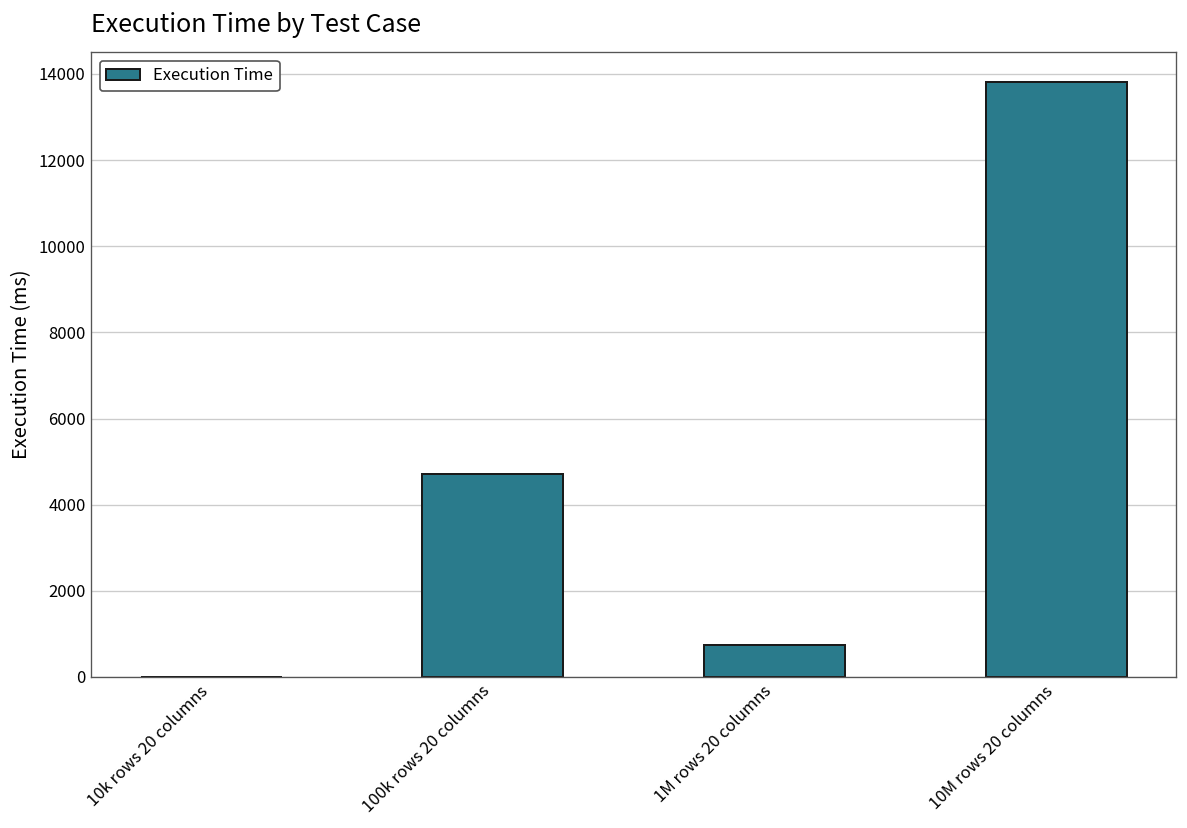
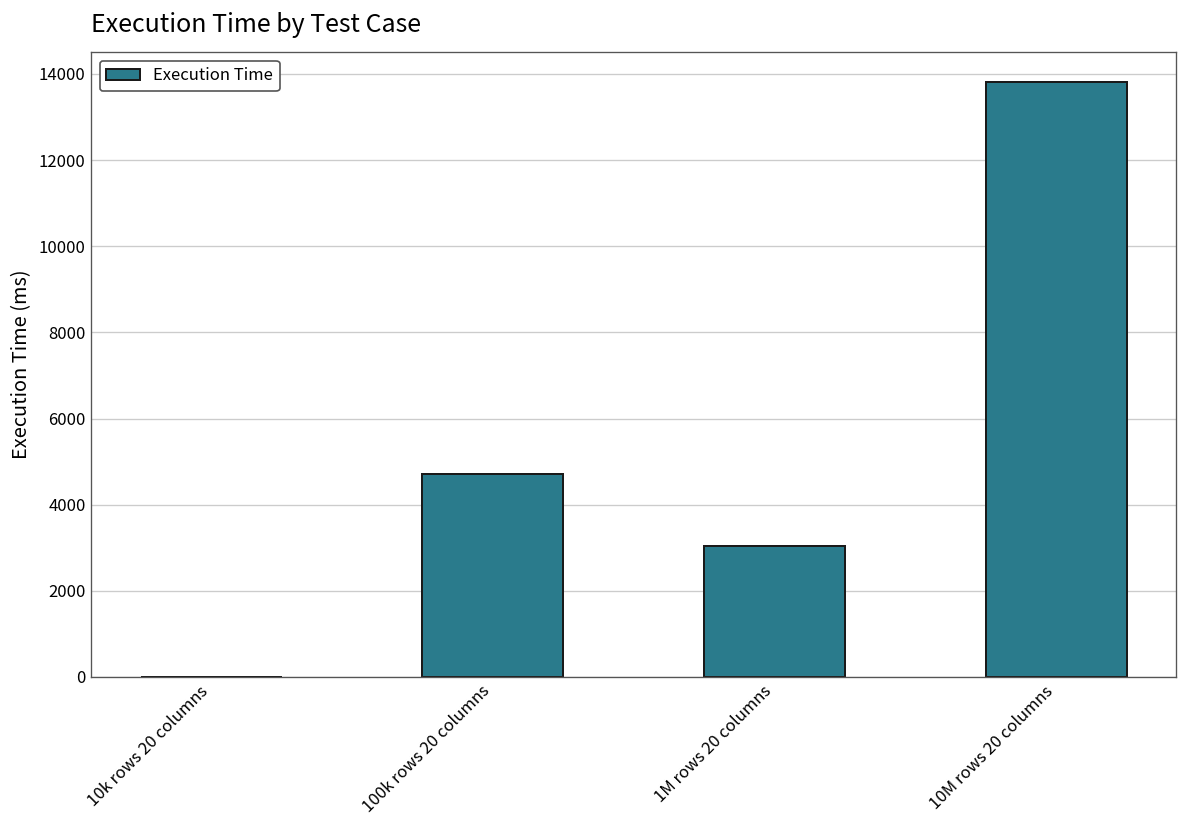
1M rows 20 columns: 700 -> 3100
